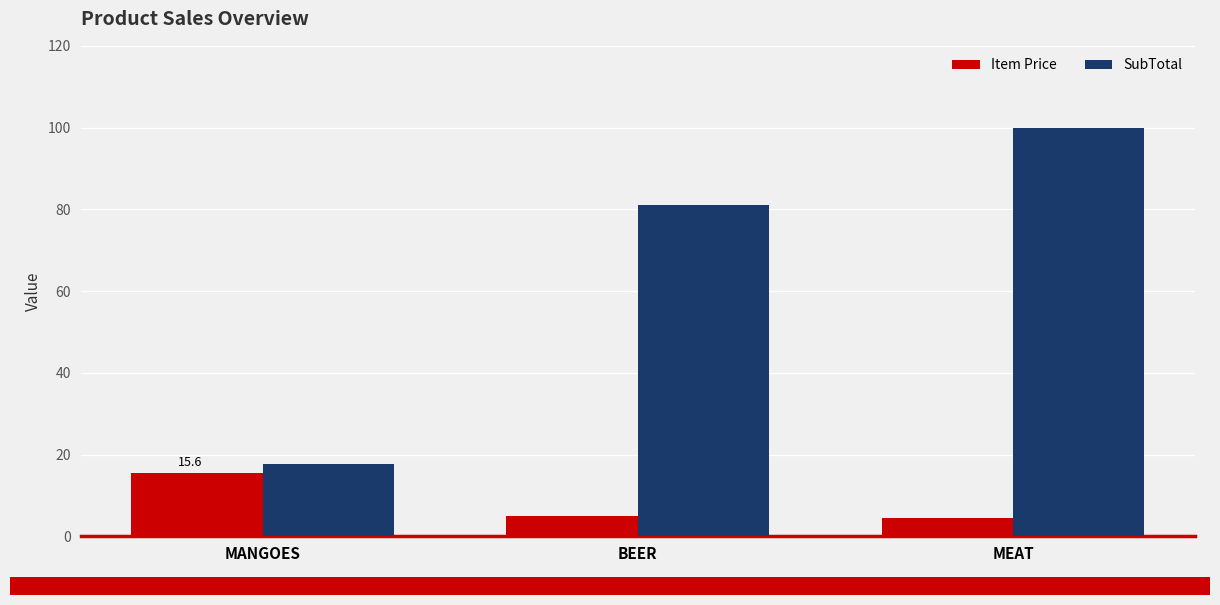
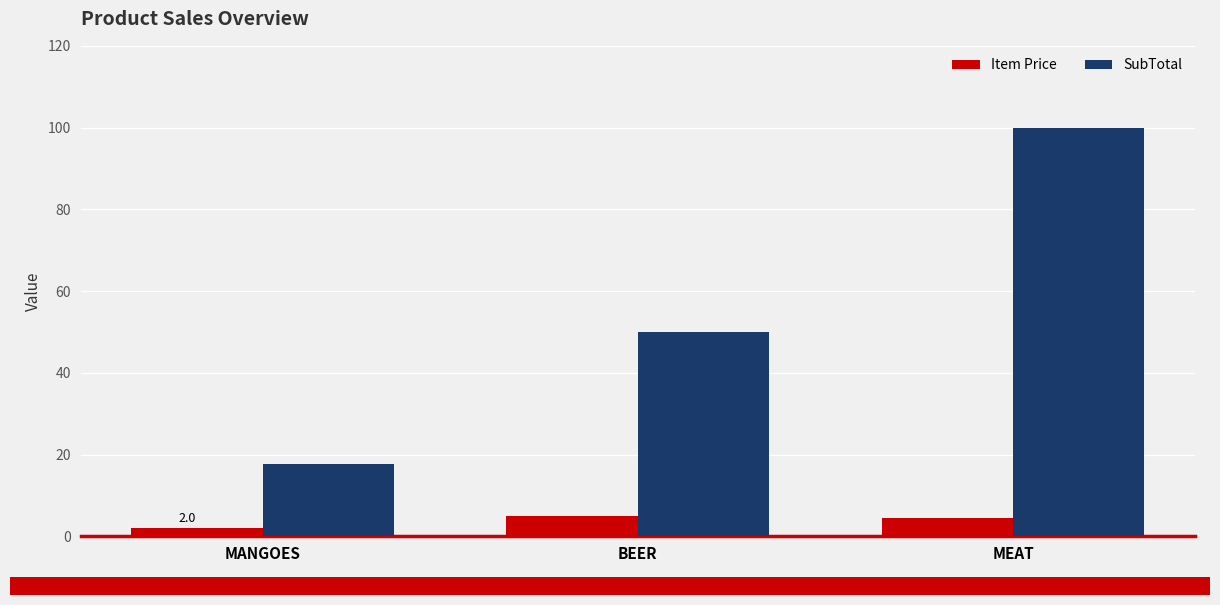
Item Price, MANGOES: 15.6 -> 2.0
SubTotal, BEER: 81 -> 50
